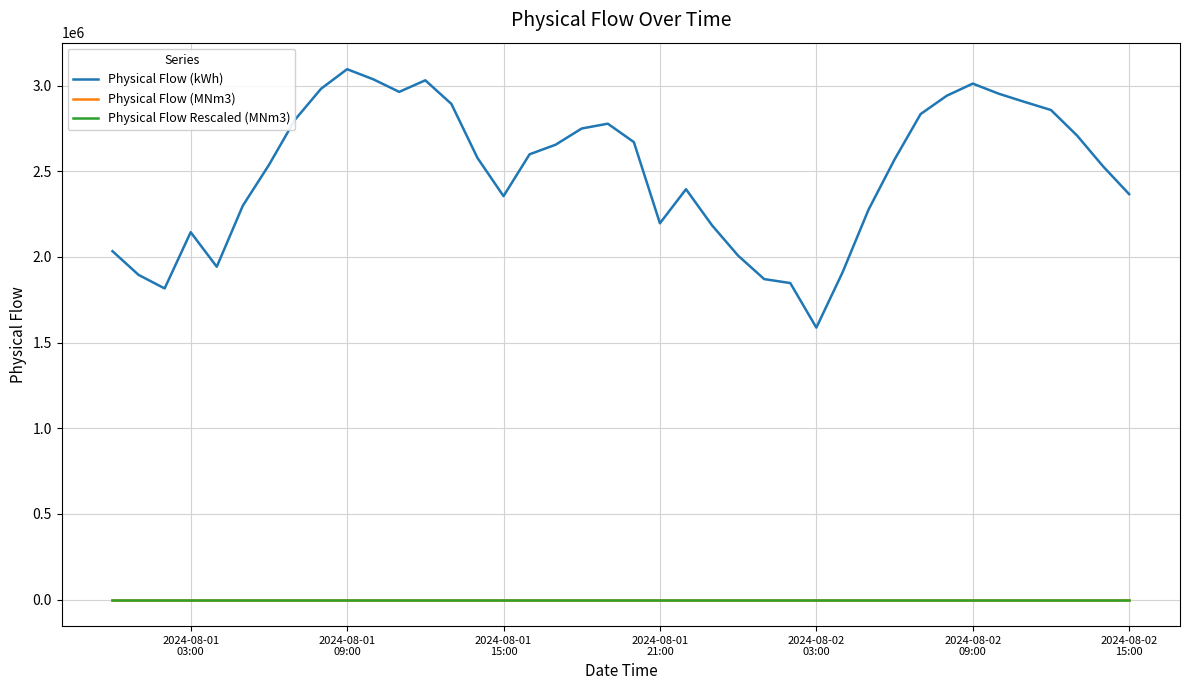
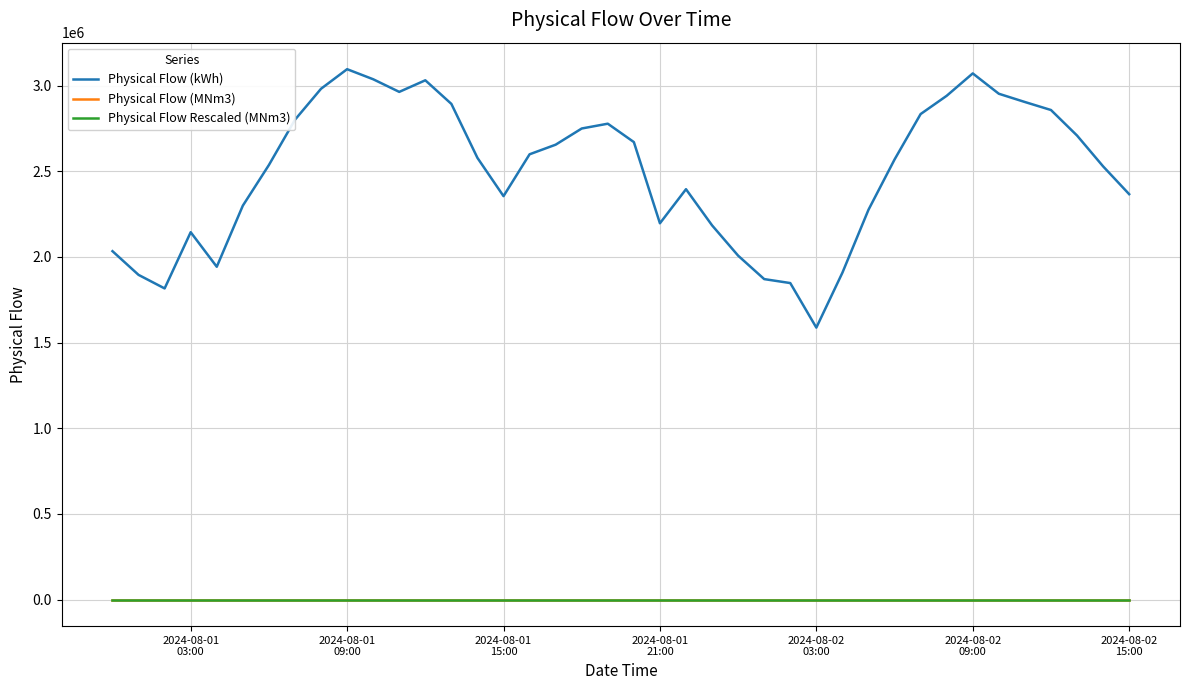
Physical Flow (kWh), 2024-08-02 09:00: 3010000 -> 3070000
